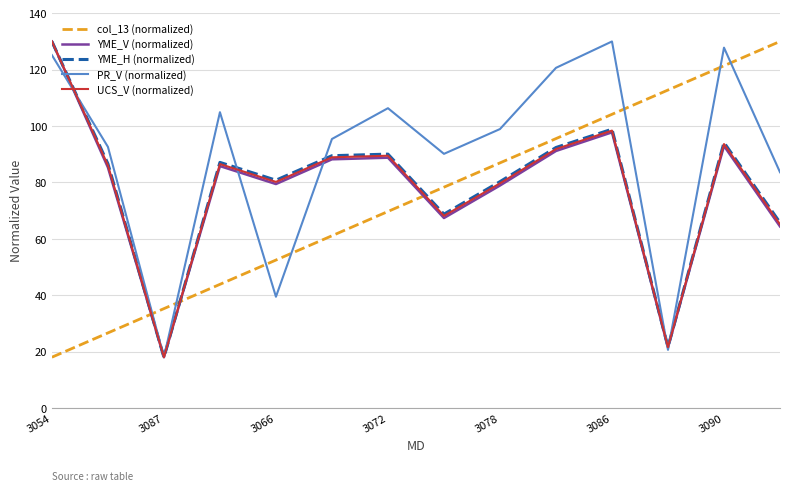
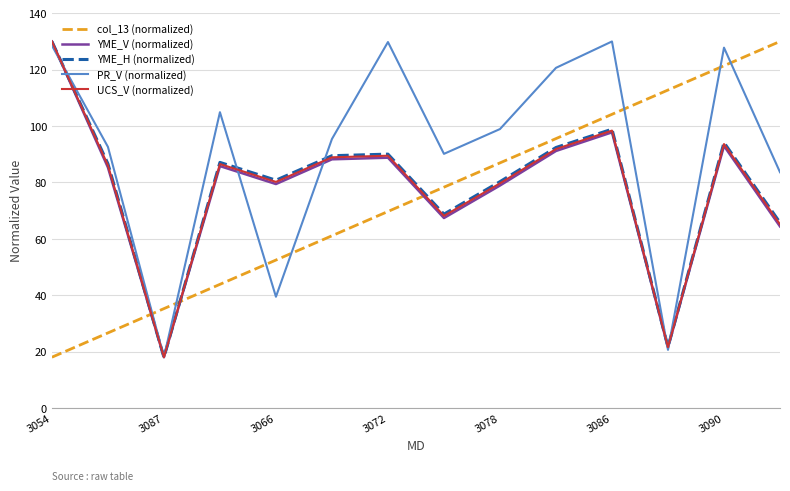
PR_V (normalized), 3054: 125 -> 129
PR_V (normalized), 3072: 106 -> 130
